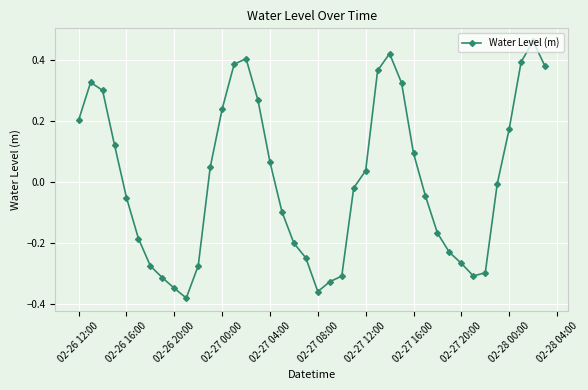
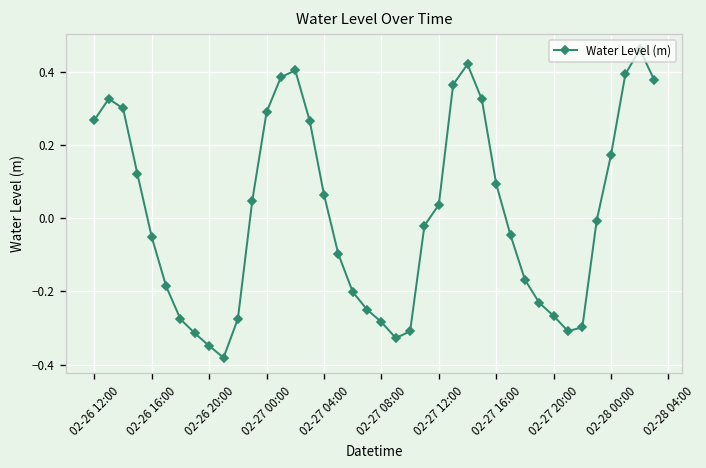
02-26 12:00: 0.20 -> 0.27
02-27 00:00: 0.24 -> 0.29
02-27 08:00: -0.36 -> -0.28
